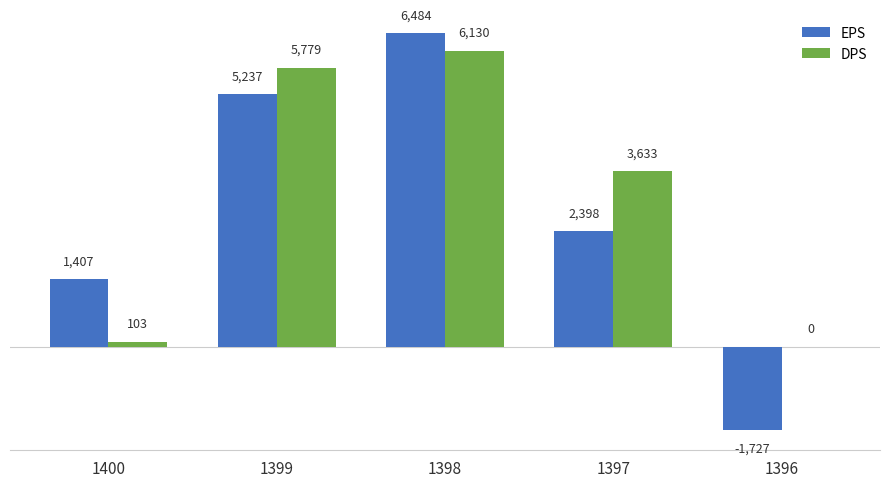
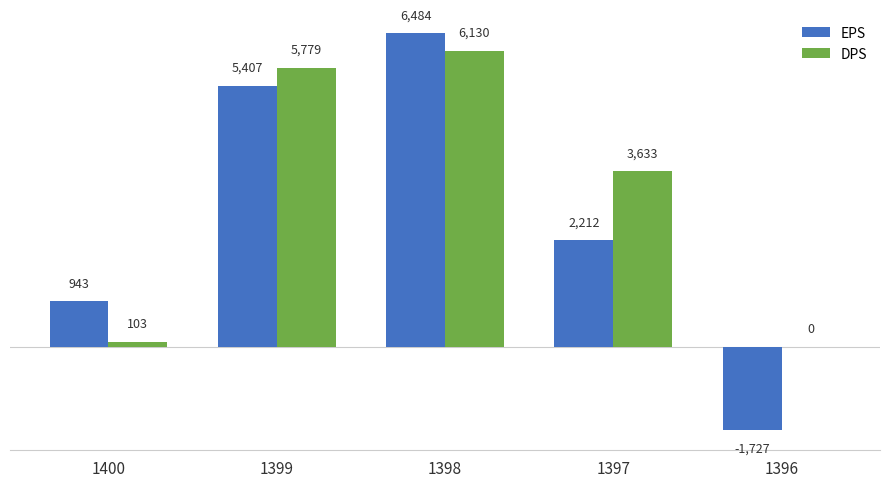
EPS, 1400: 1,407 -> 943
EPS, 1399: 5,237 -> 5,407
EPS, 1397: 2,398 -> 2,212
